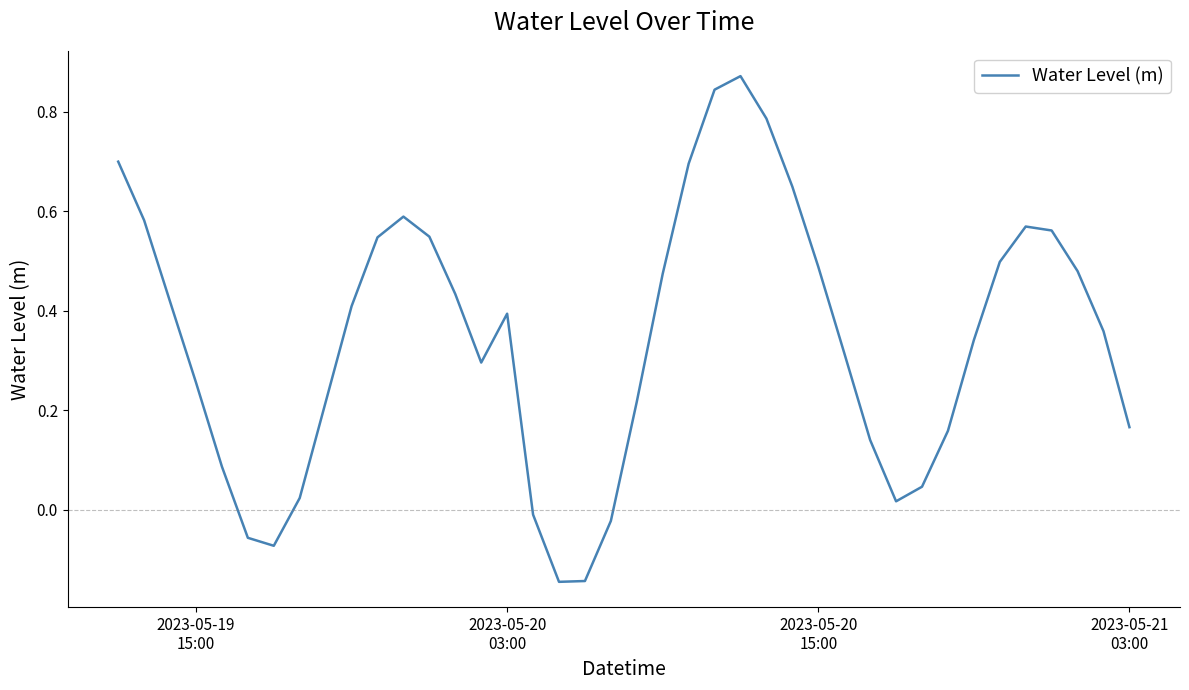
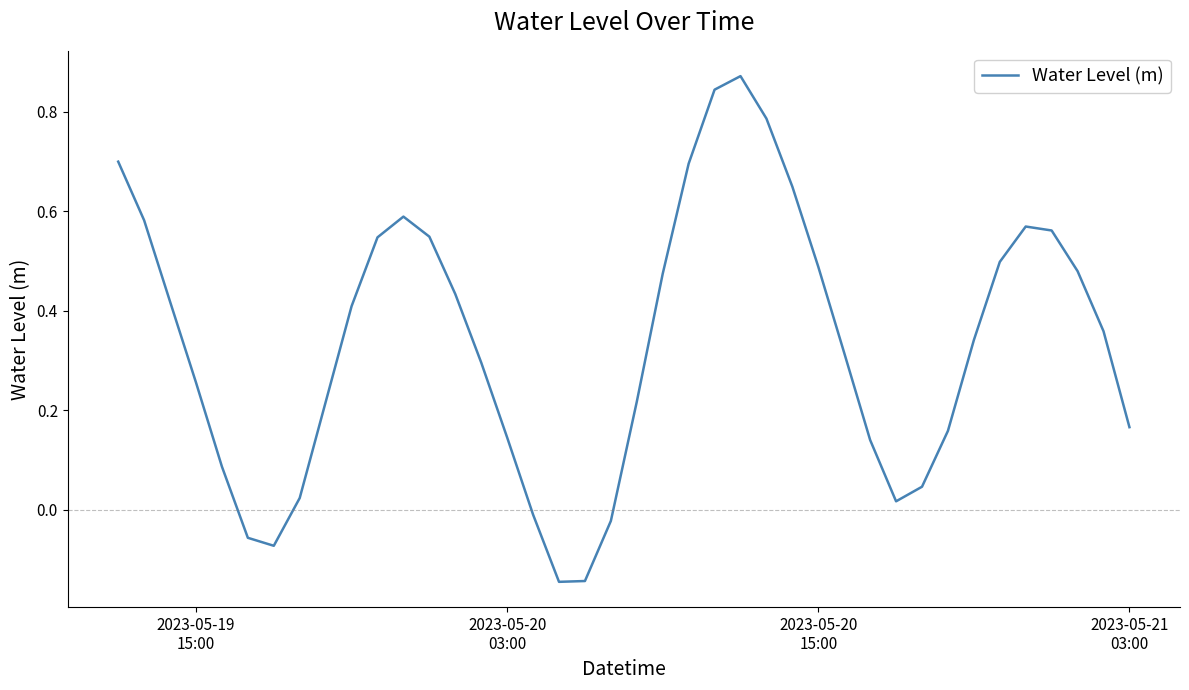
2023-05-20 03:00: 0.39 -> 0.15
